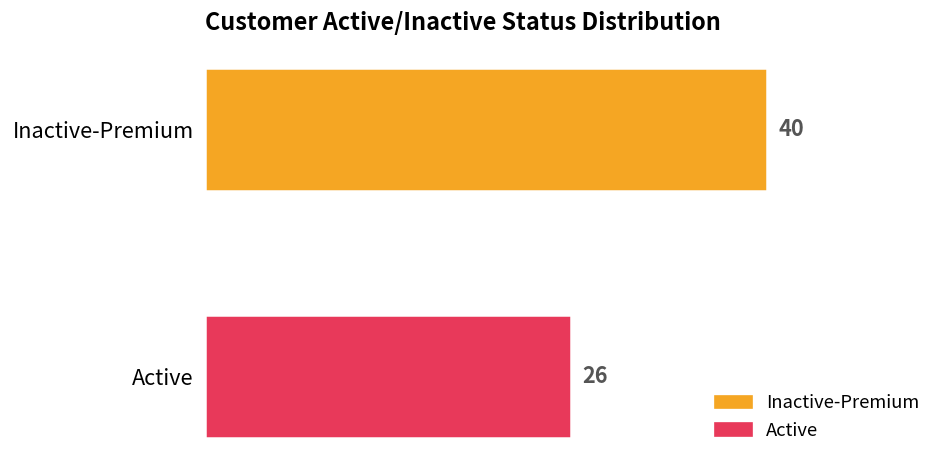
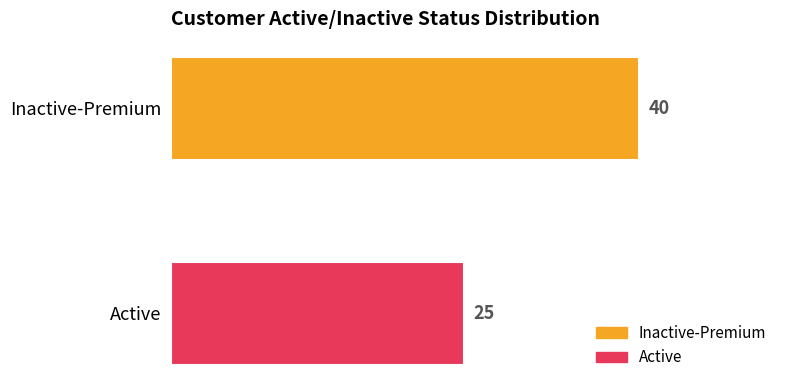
Active: 26 -> 25
